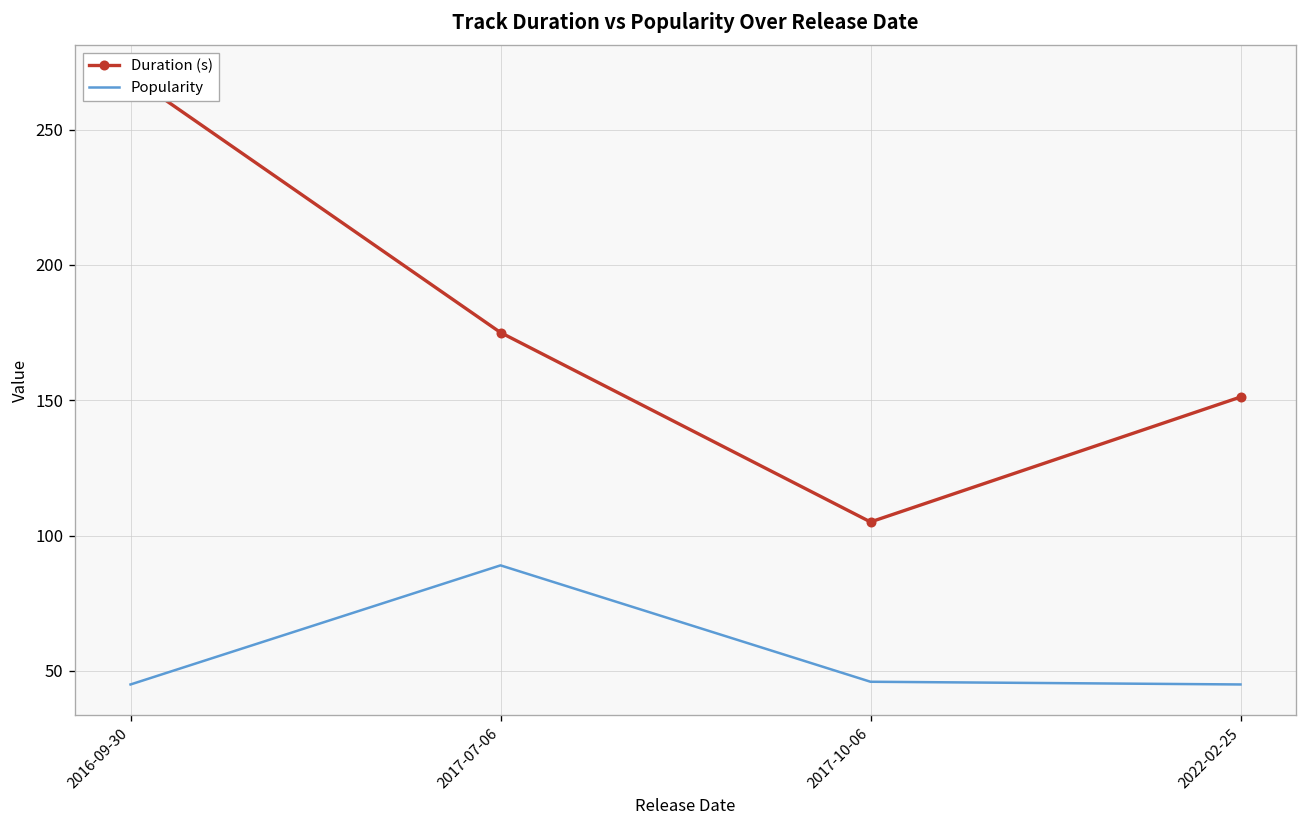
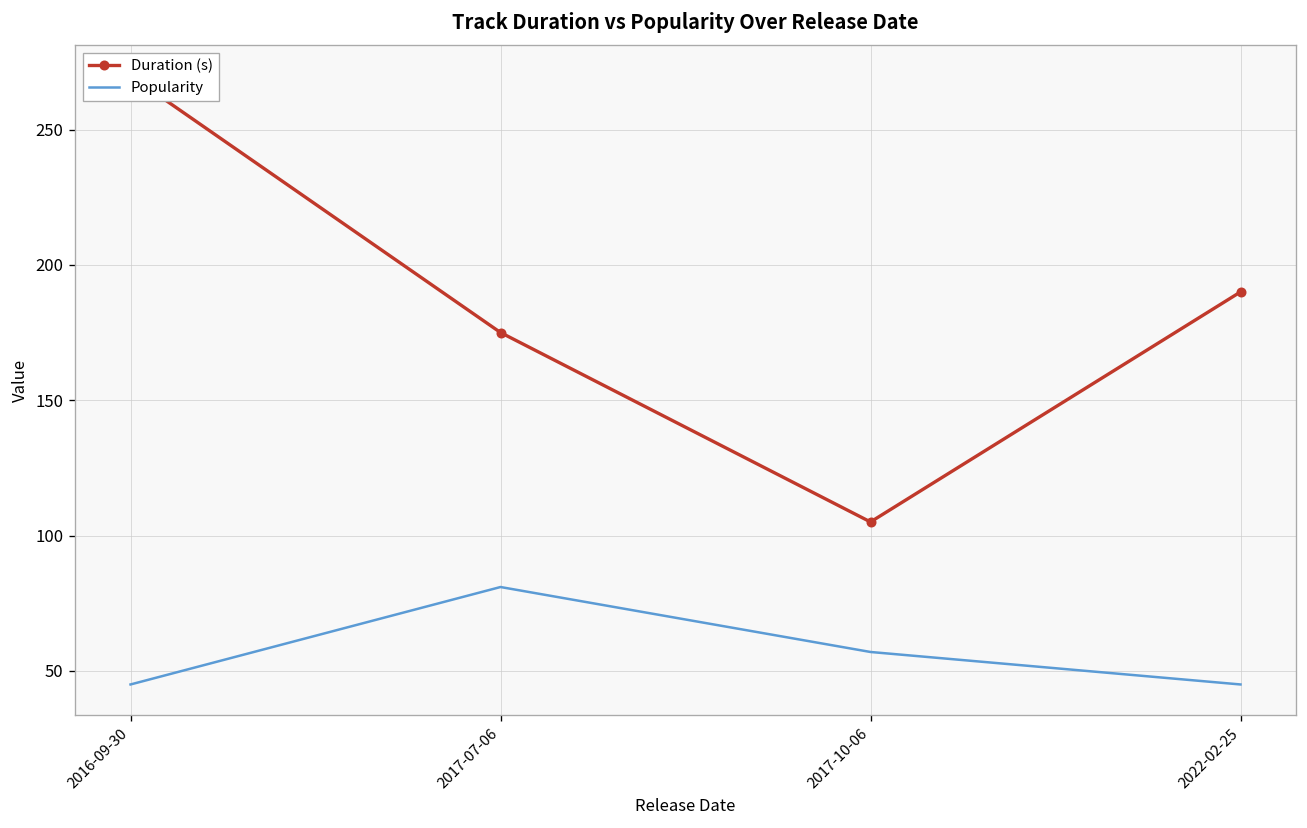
Popularity, 2017-07-06: 89 -> 81
Popularity, 2017-10-06: 46 -> 57
Duration (s), 2022-02-25: 151 -> 190
